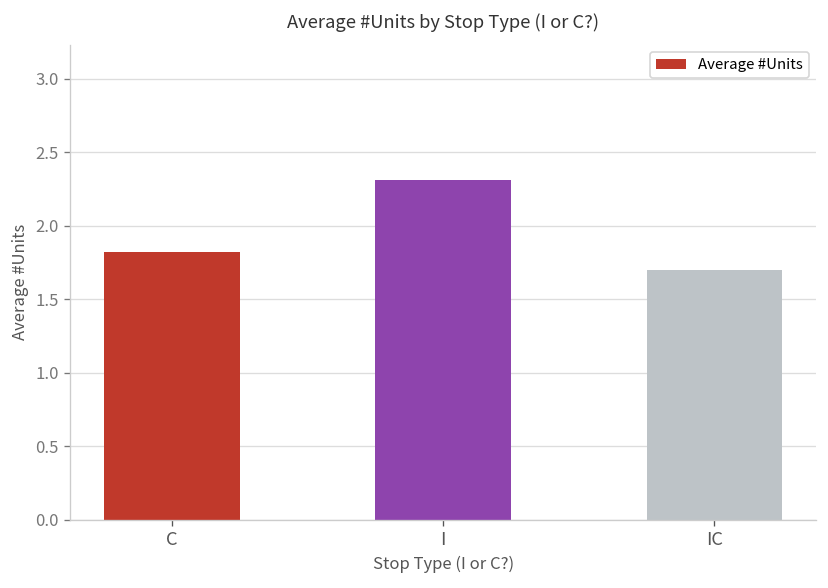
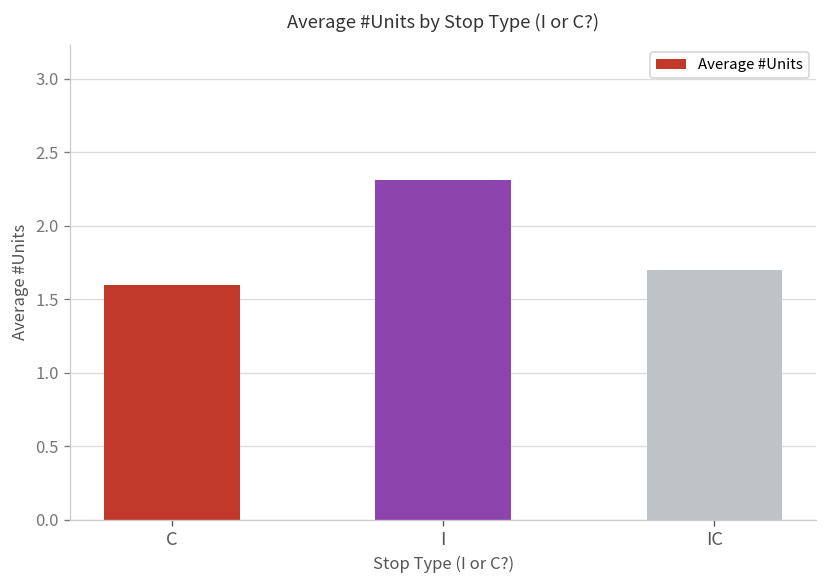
C: 1.82 -> 1.60
